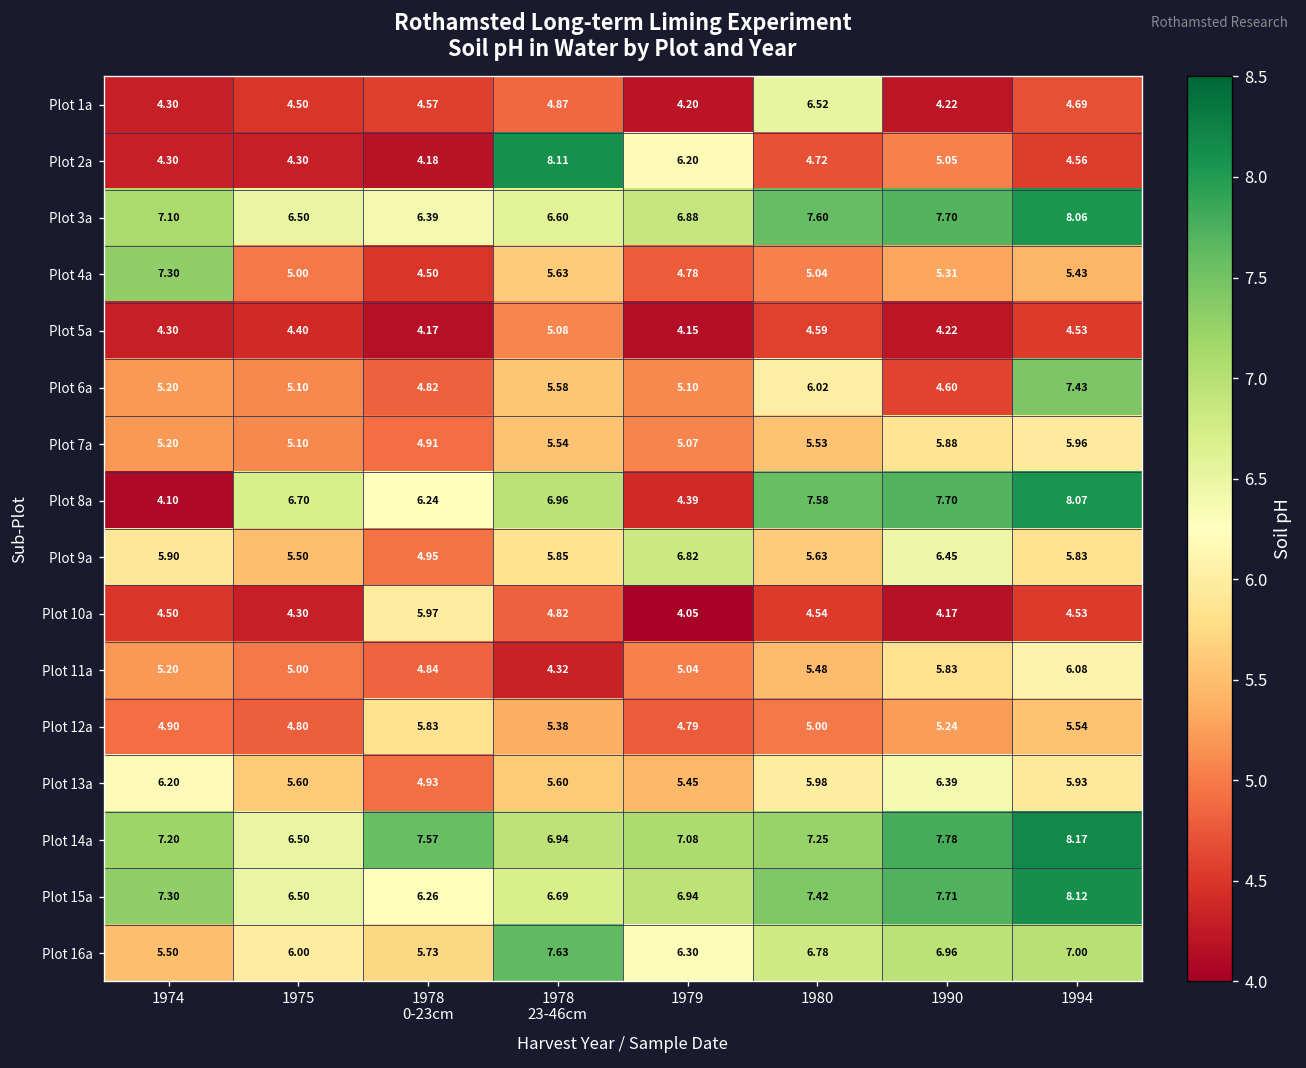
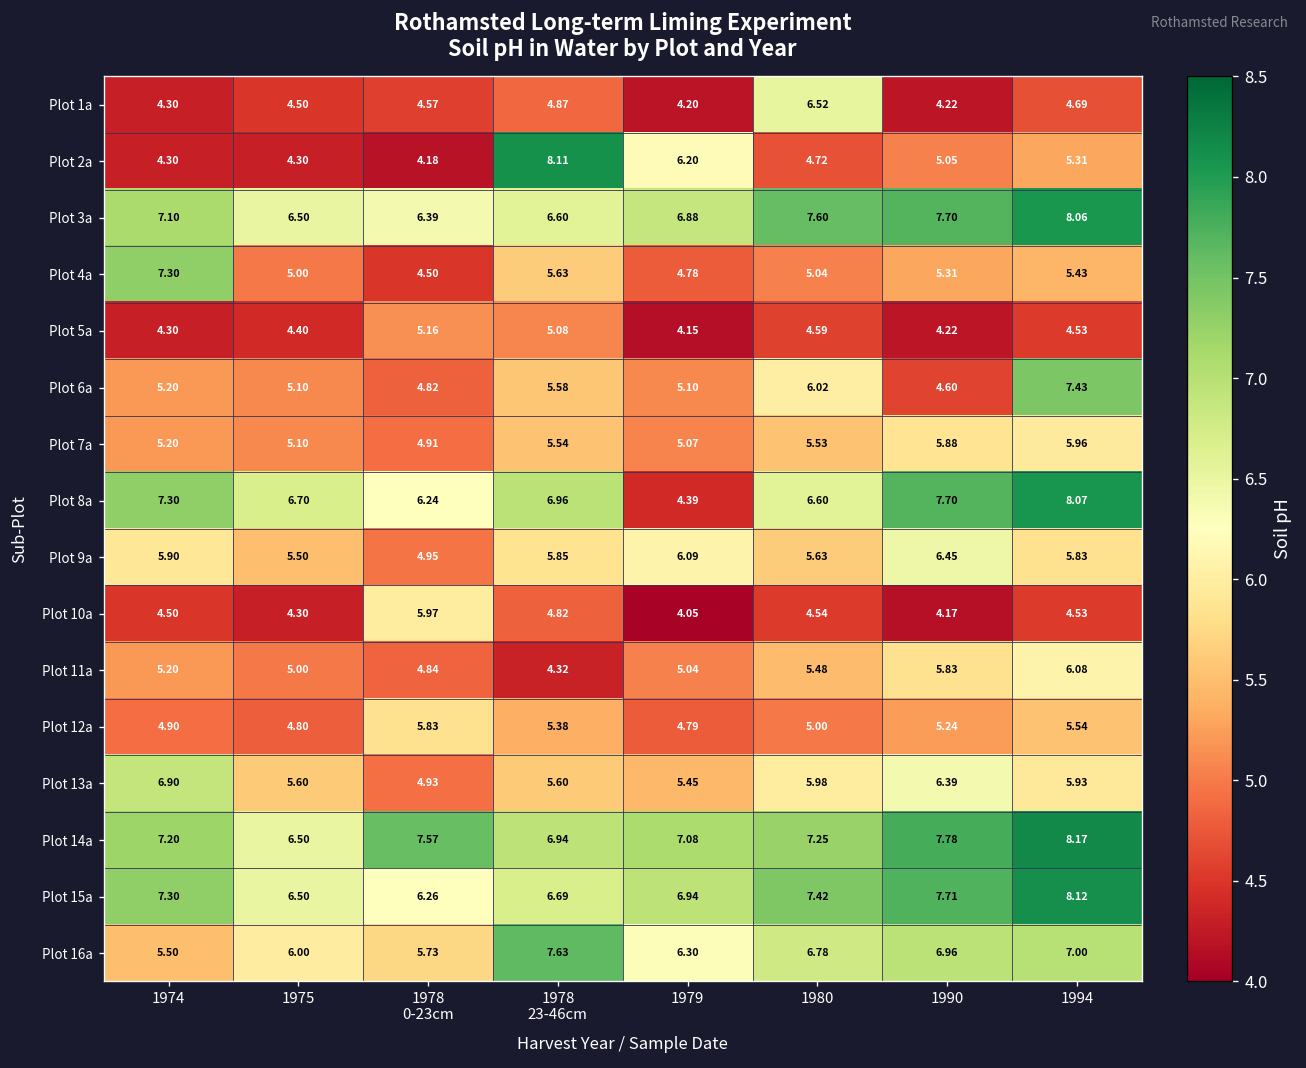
Plot 2a, 1994: 4.56 -> 5.31
Plot 5a, 1978 0-23cm: 4.17 -> 5.16
Plot 8a, 1974: 4.10 -> 7.30
Plot 8a, 1980: 7.58 -> 6.60
Plot 9a, 1979: 6.82 -> 6.09
Plot 13a, 1974: 6.20 -> 6.90
